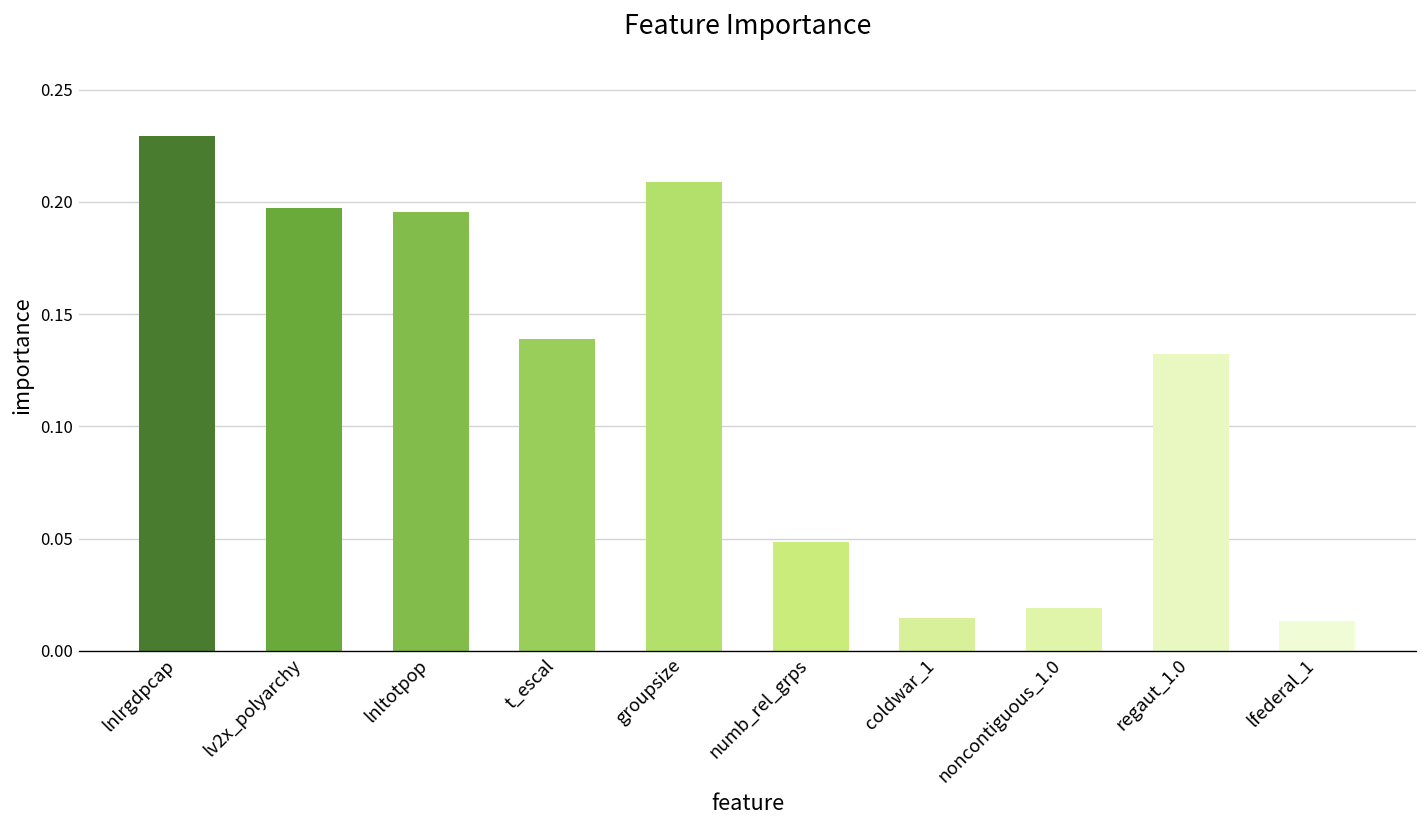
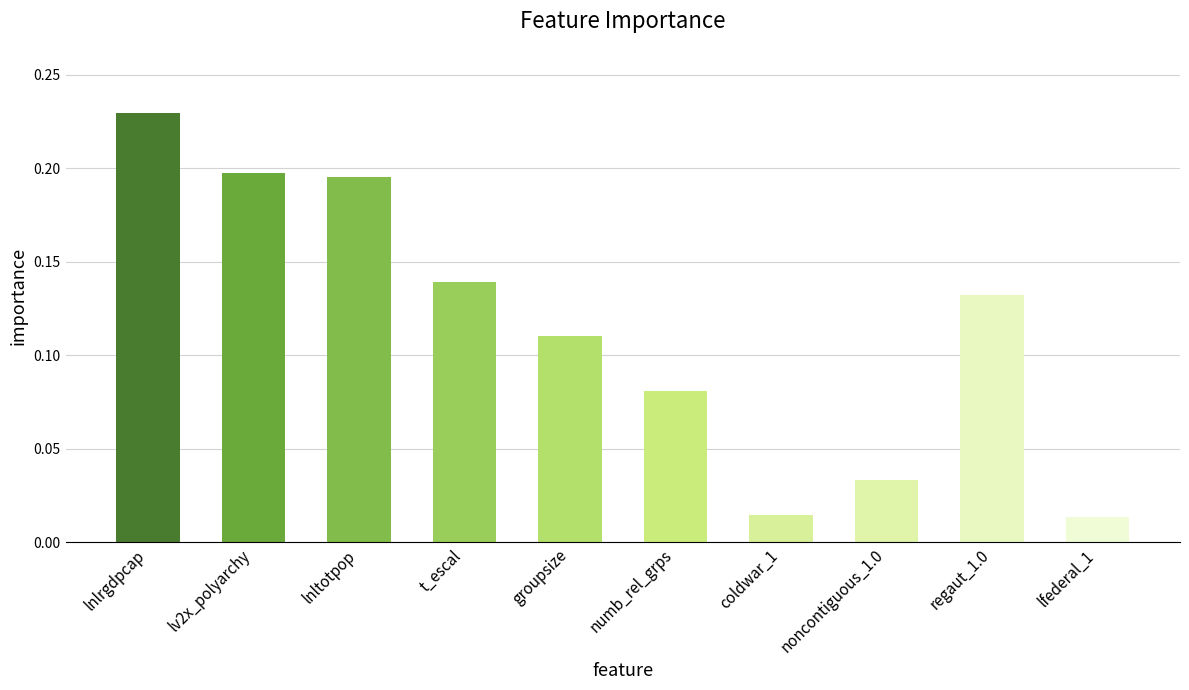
groupsize: 0.209 -> 0.111
numb_rel_grps: 0.049 -> 0.081
noncontiguous_1.0: 0.019 -> 0.033
